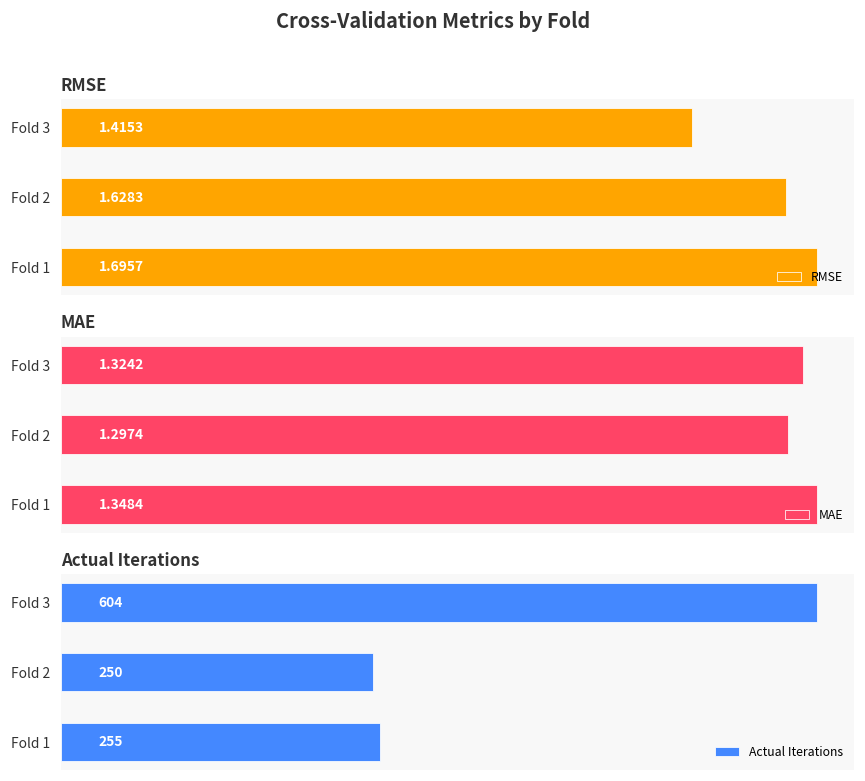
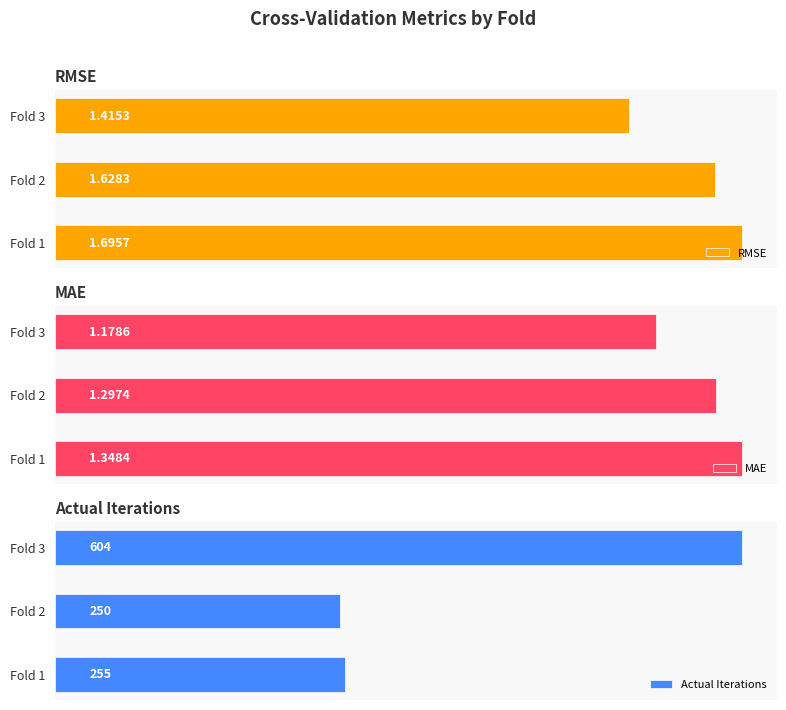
MAE, Fold 3: 1.3242 -> 1.1786
